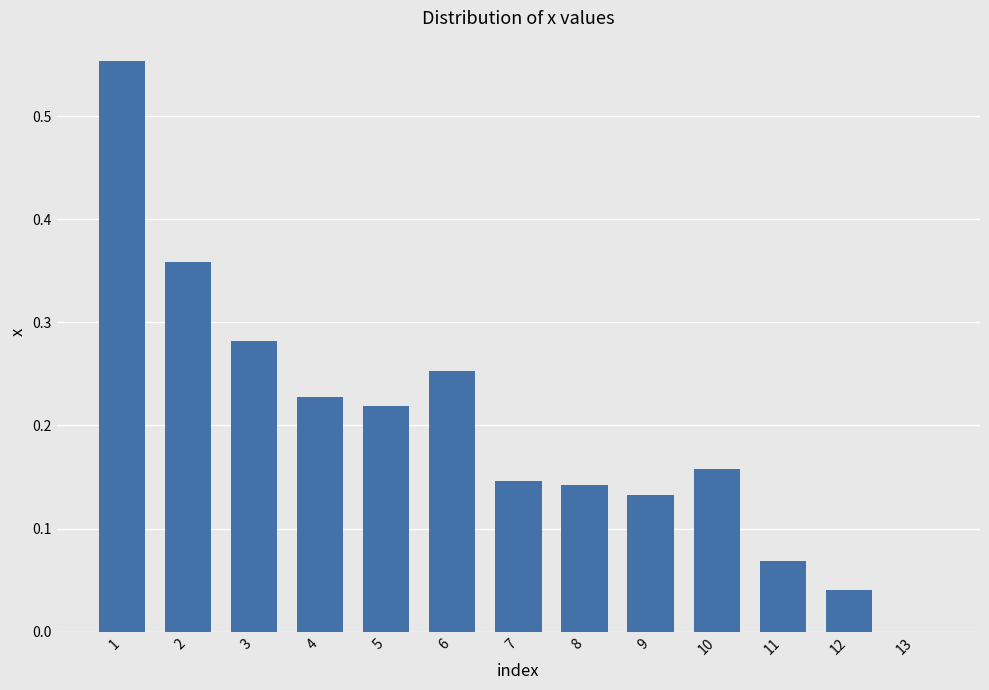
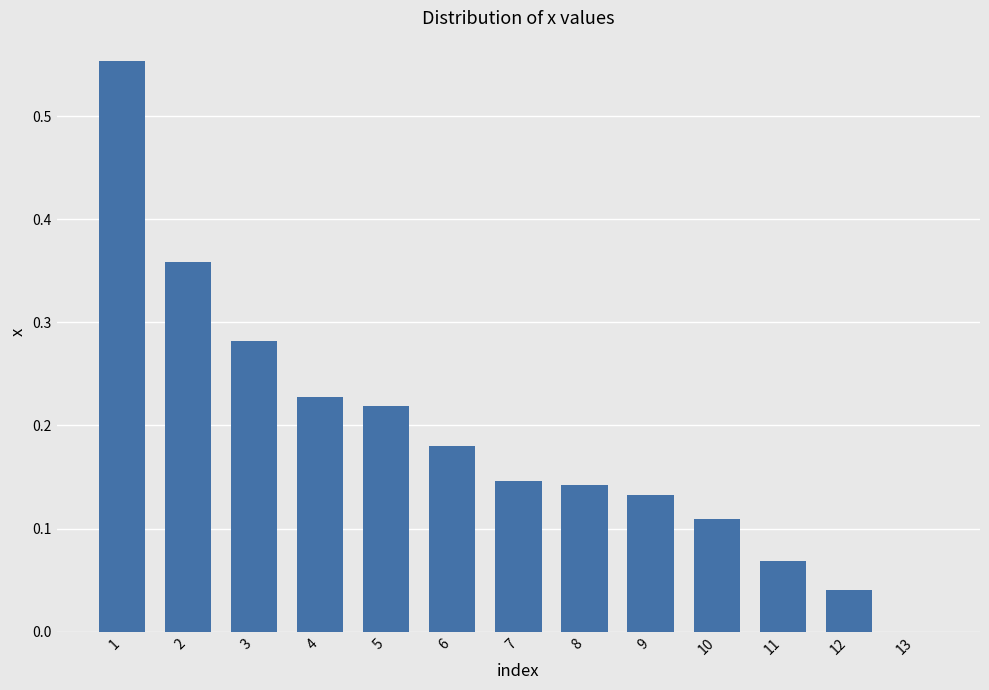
6: 0.253 -> 0.180
10: 0.158 -> 0.110
